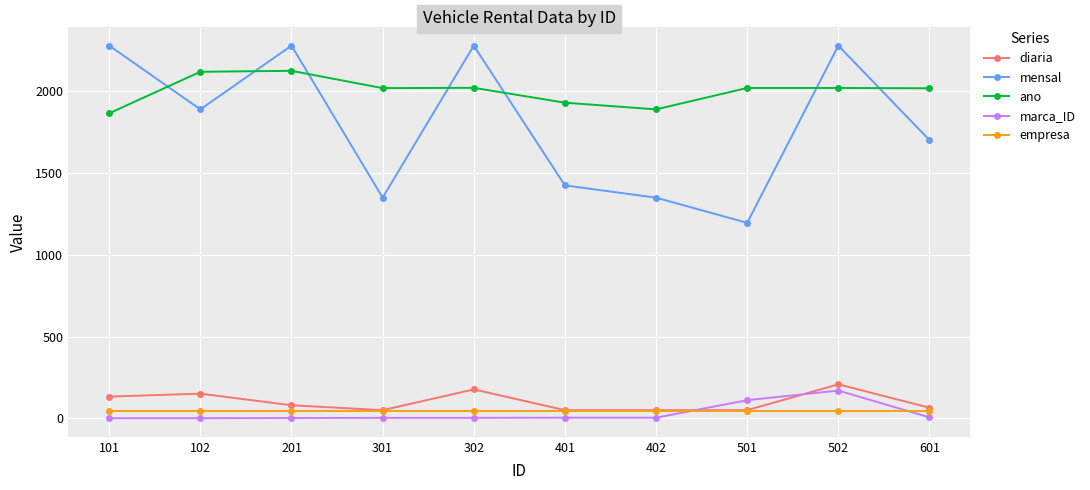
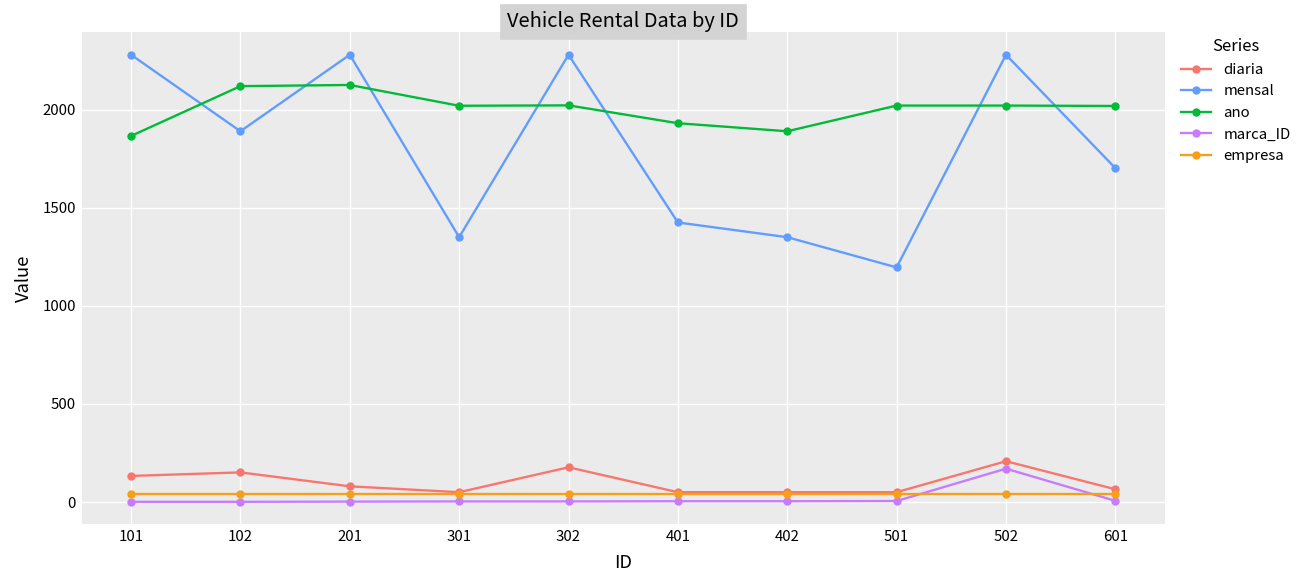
marca_ID, 501: 110 -> 10
